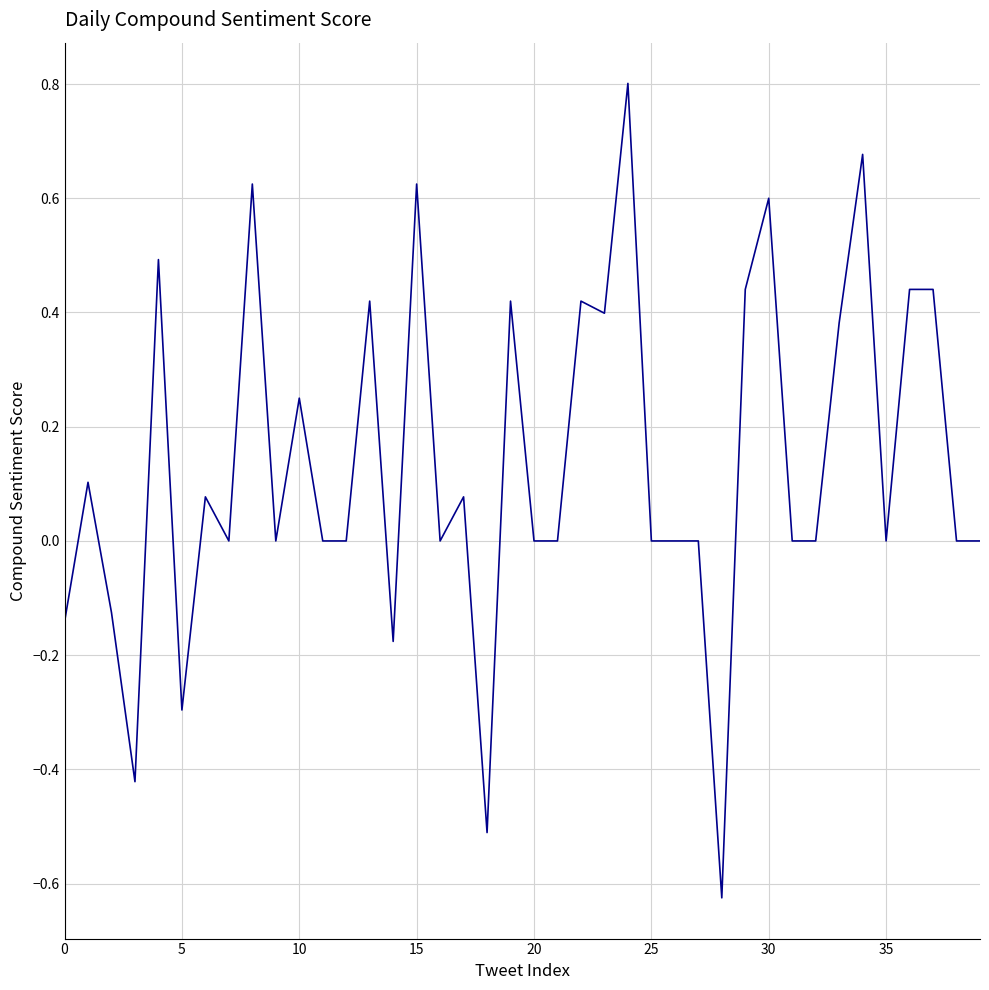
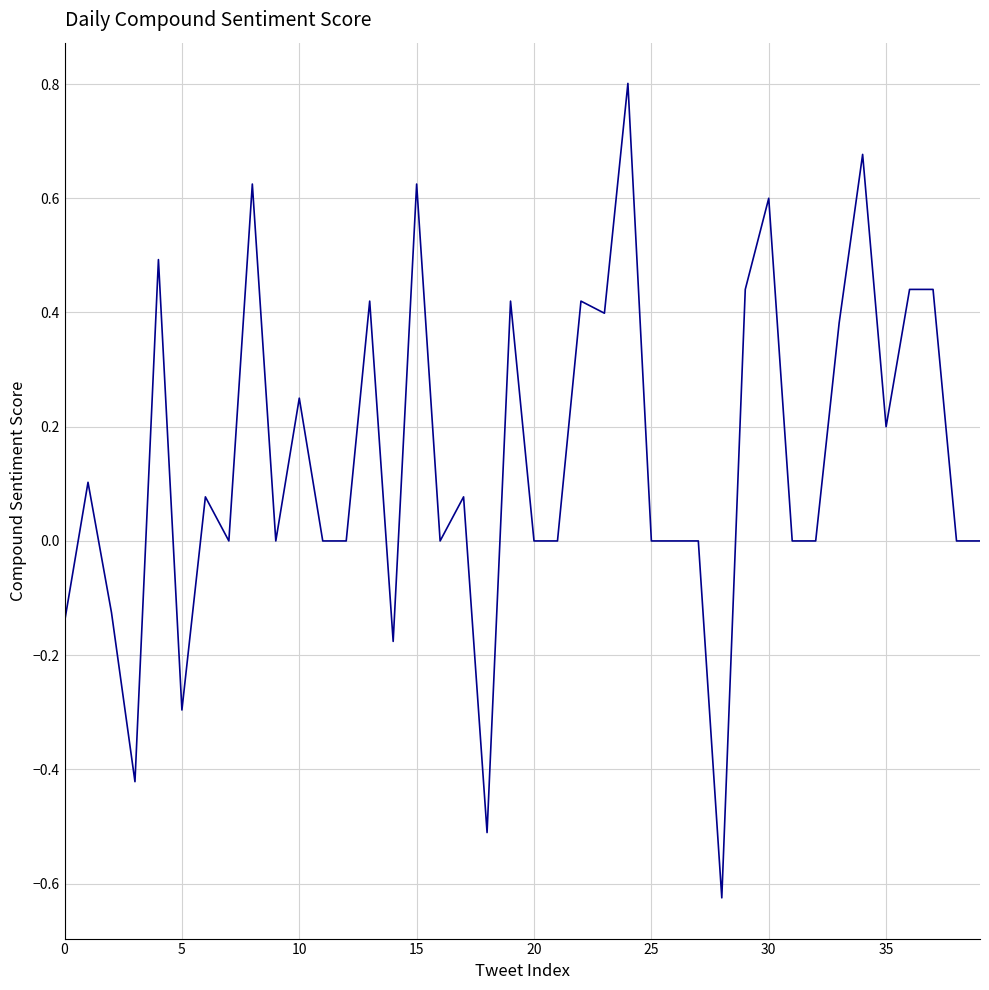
35: 0.0 -> 0.2
